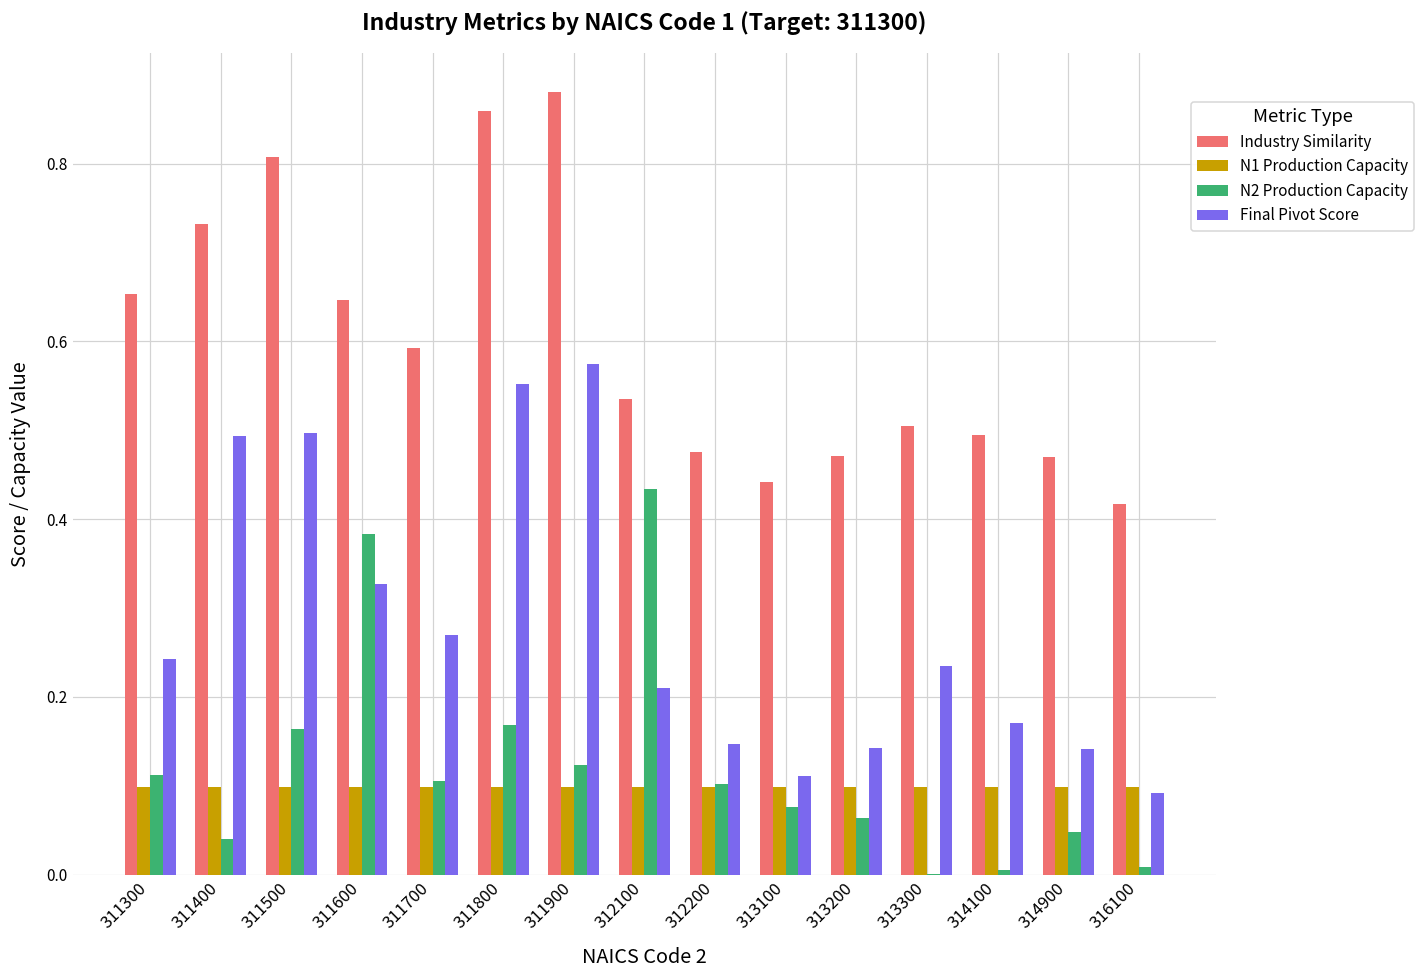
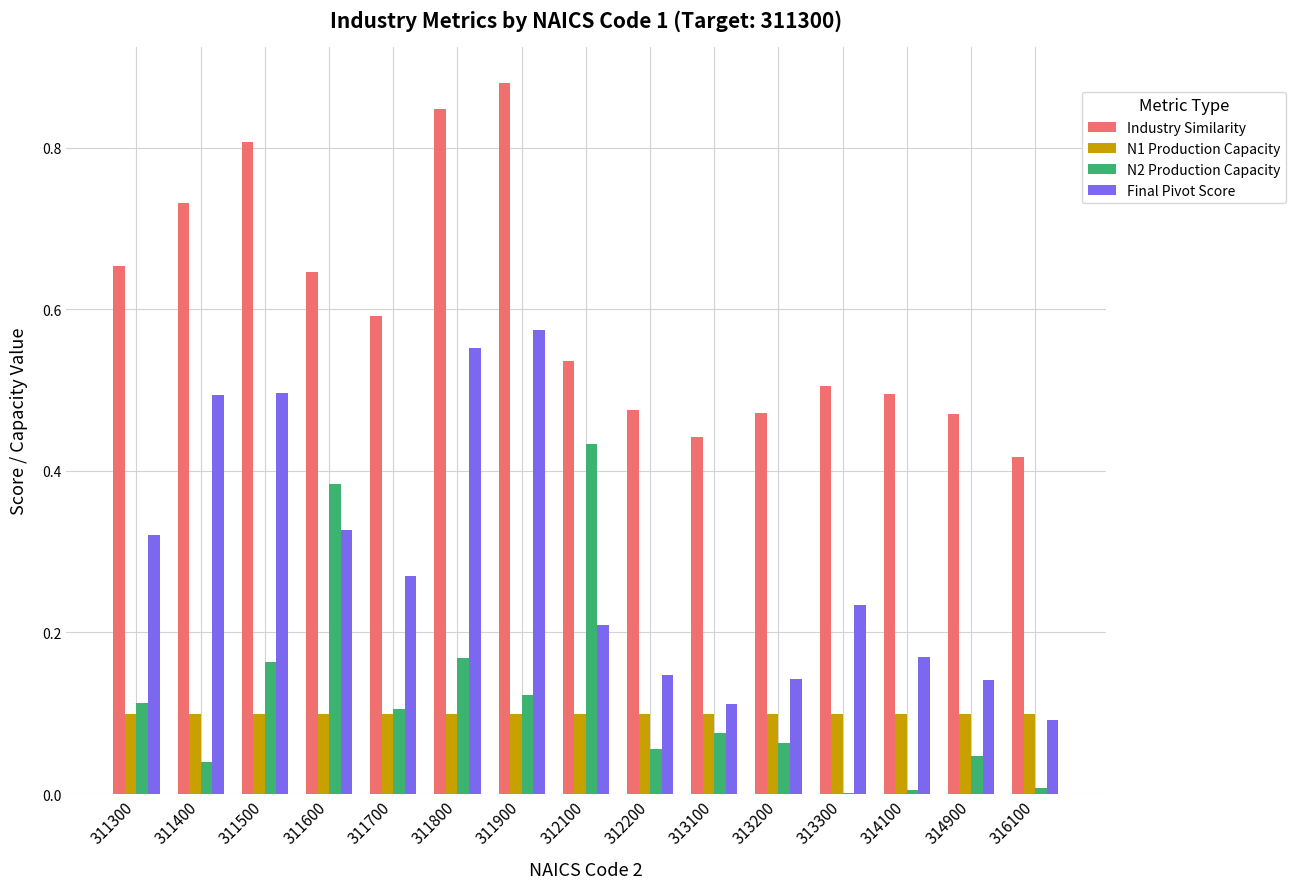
Final Pivot Score, 311300: 0.24 -> 0.32
Industry Similarity, 311800: 0.86 -> 0.85
N2 Production Capacity, 312200: 0.10 -> 0.06
